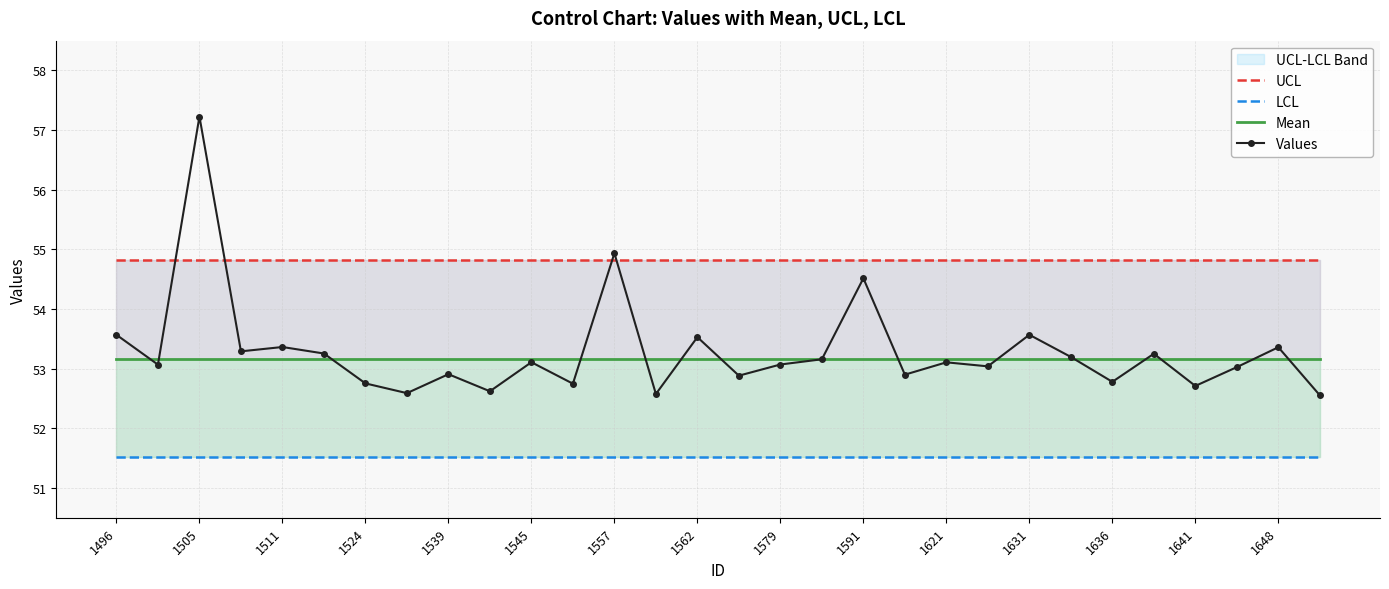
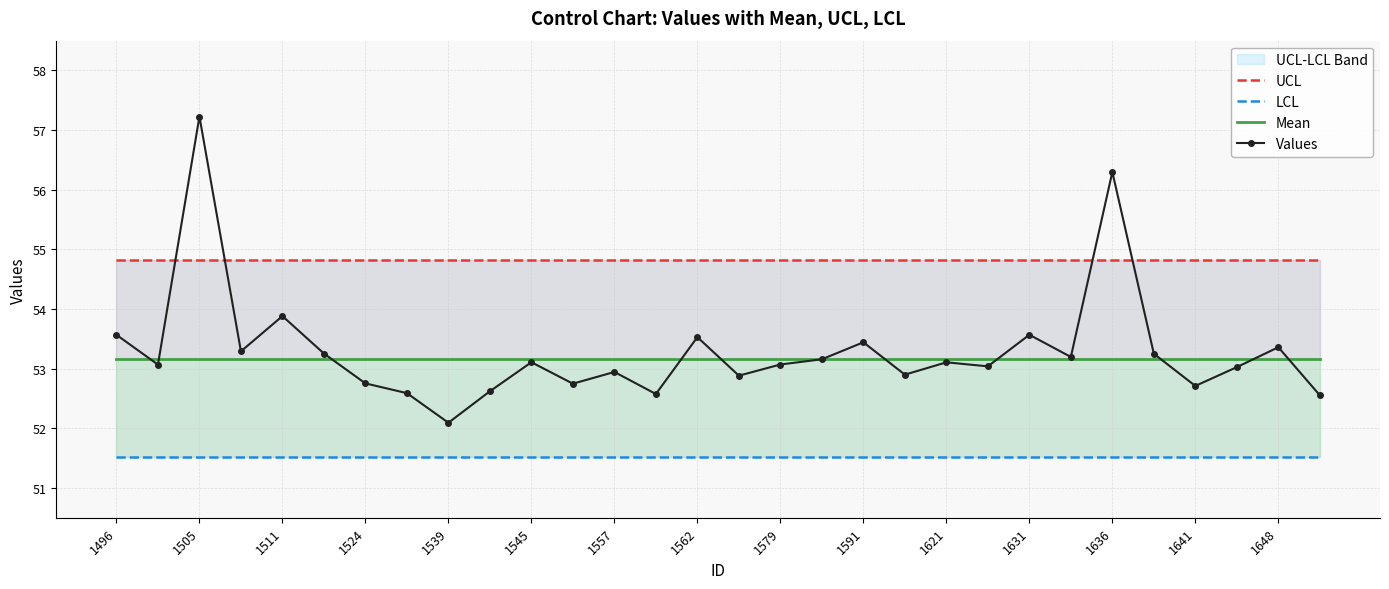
Values, 1511: 53.4 -> 53.9
Values, 1539: 52.9 -> 52.1
Values, 1557: 54.9 -> 52.9
Values, 1591: 54.5 -> 53.4
Values, 1636: 52.8 -> 56.3
